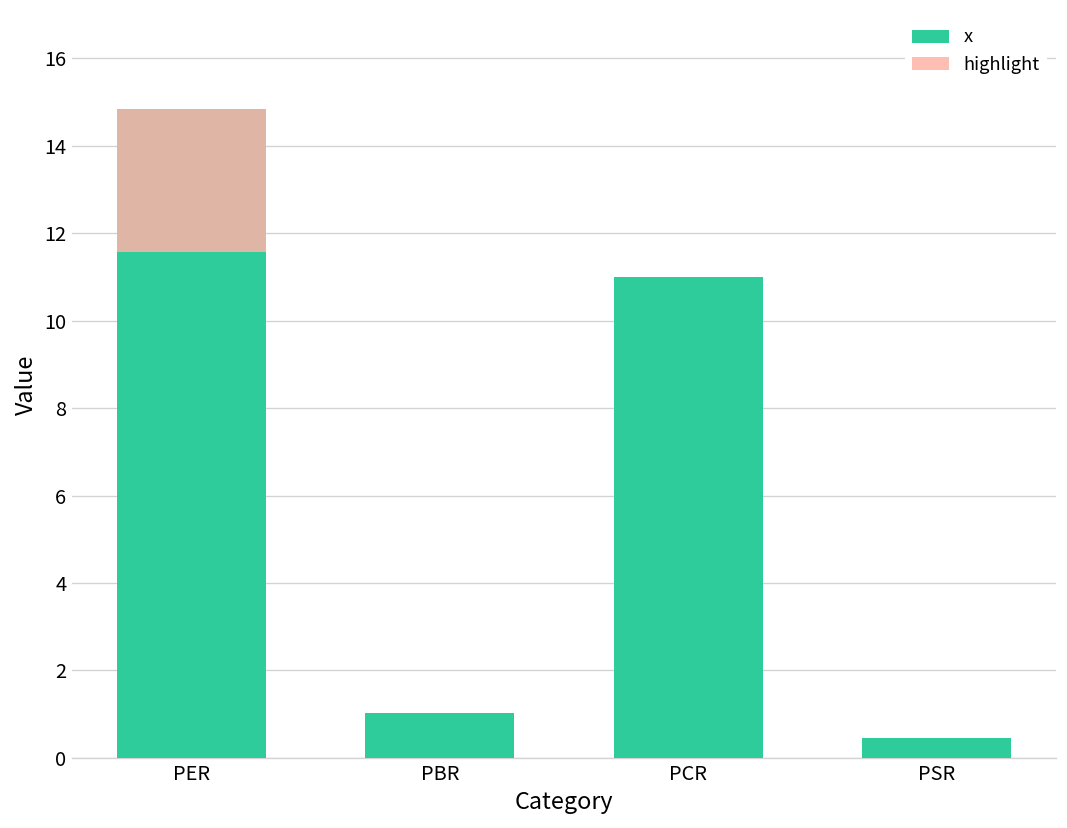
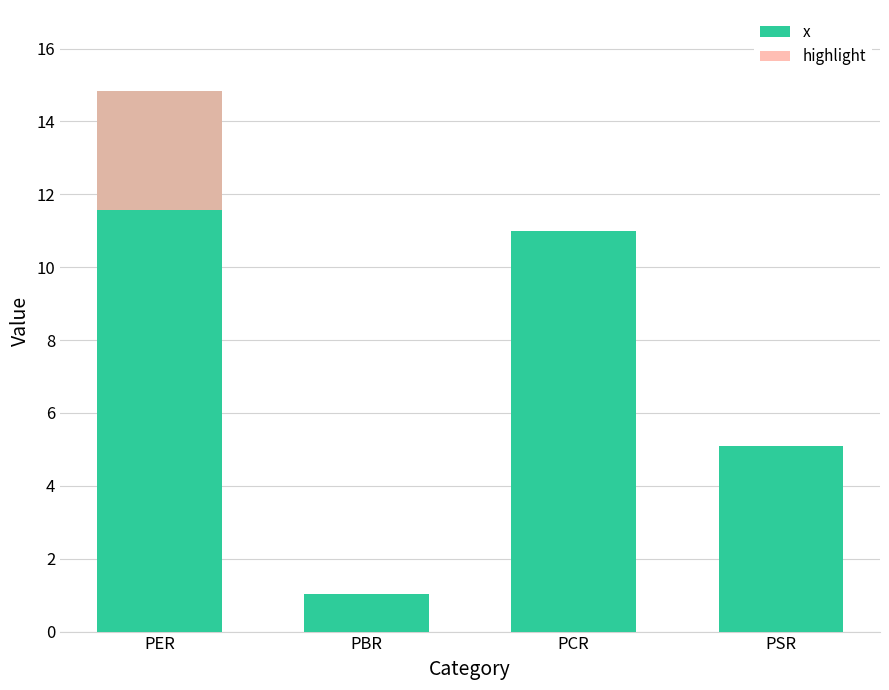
x, PSR: 0.5 -> 5.1
